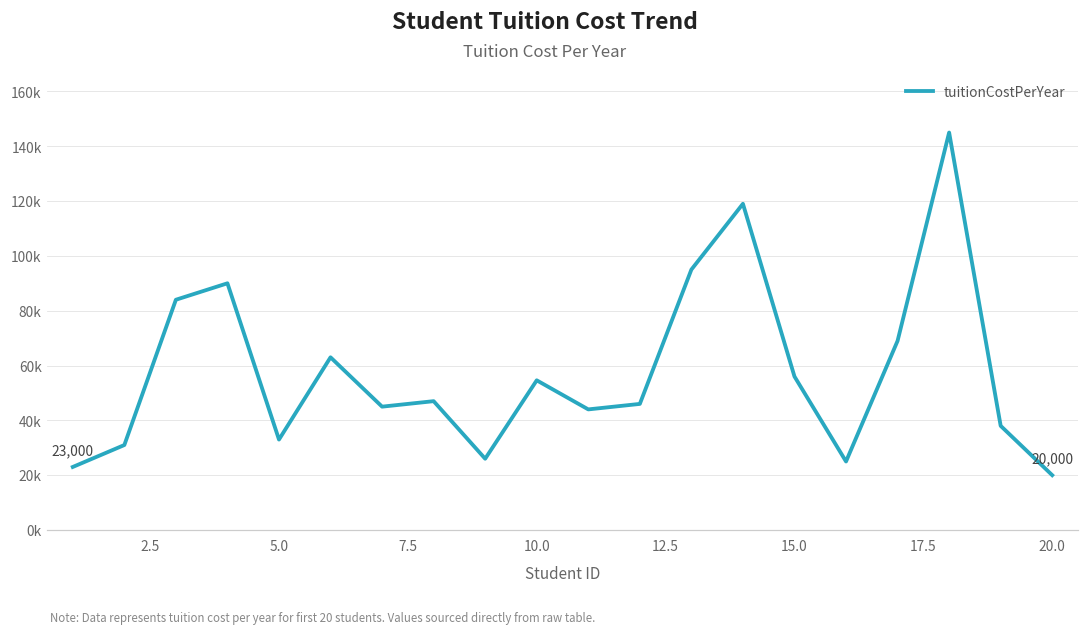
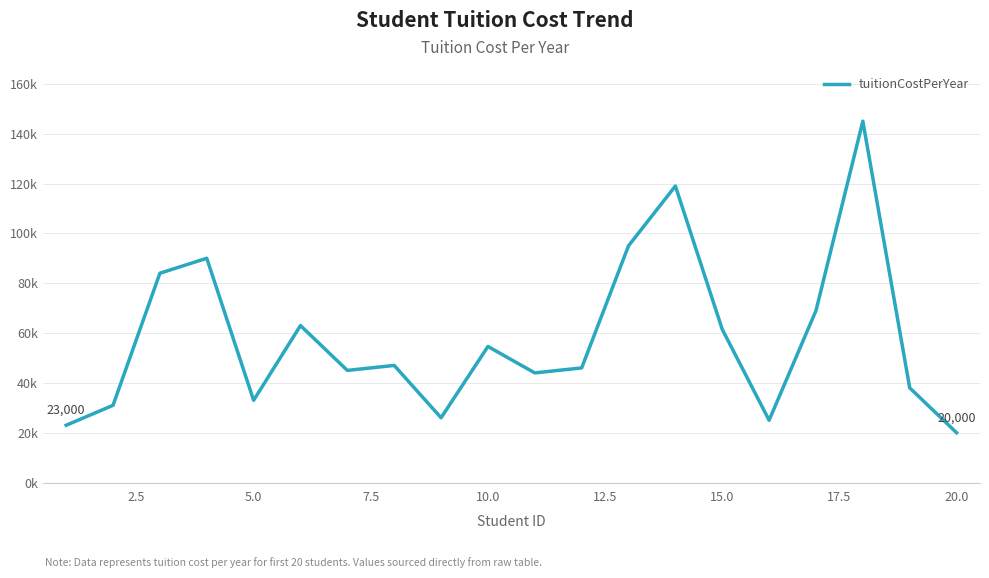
15.0: 56000 -> 61000
